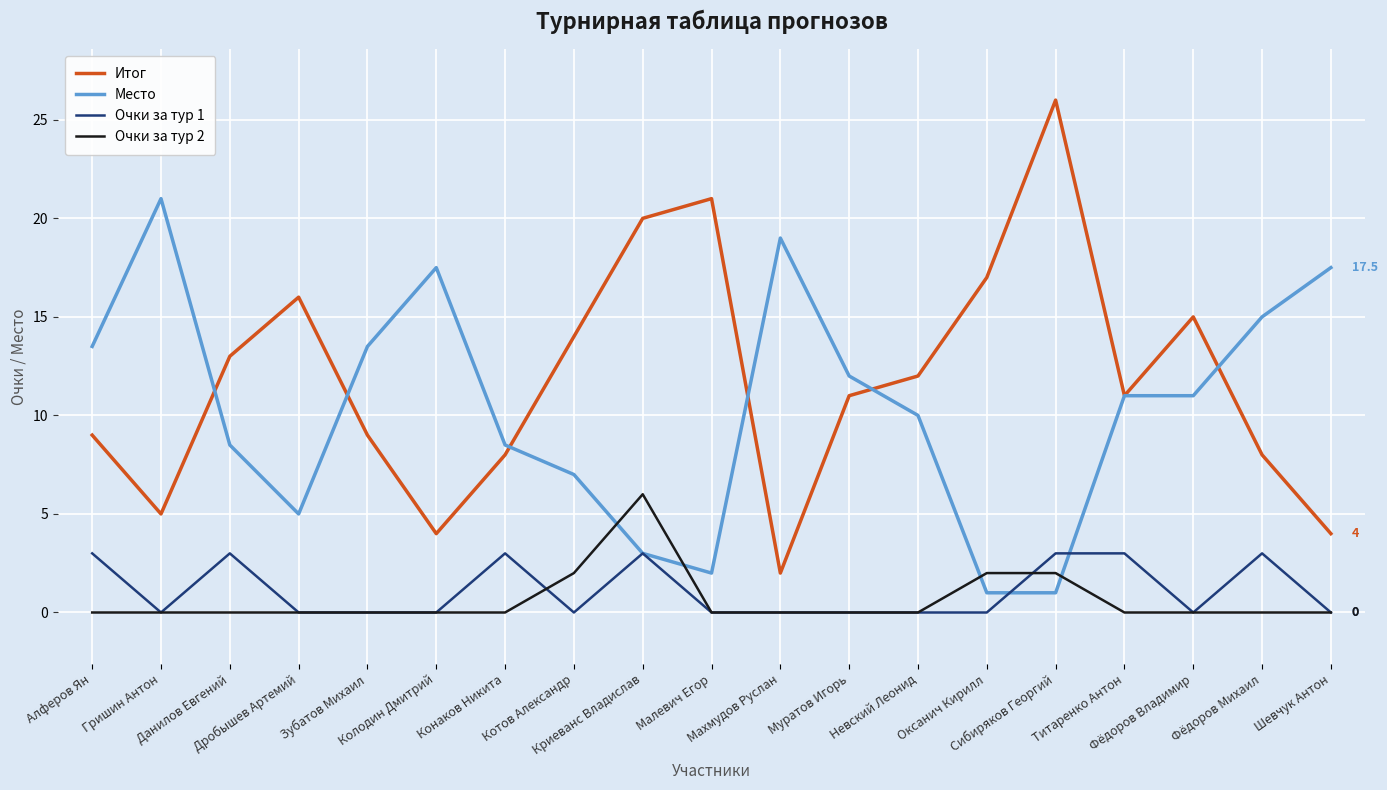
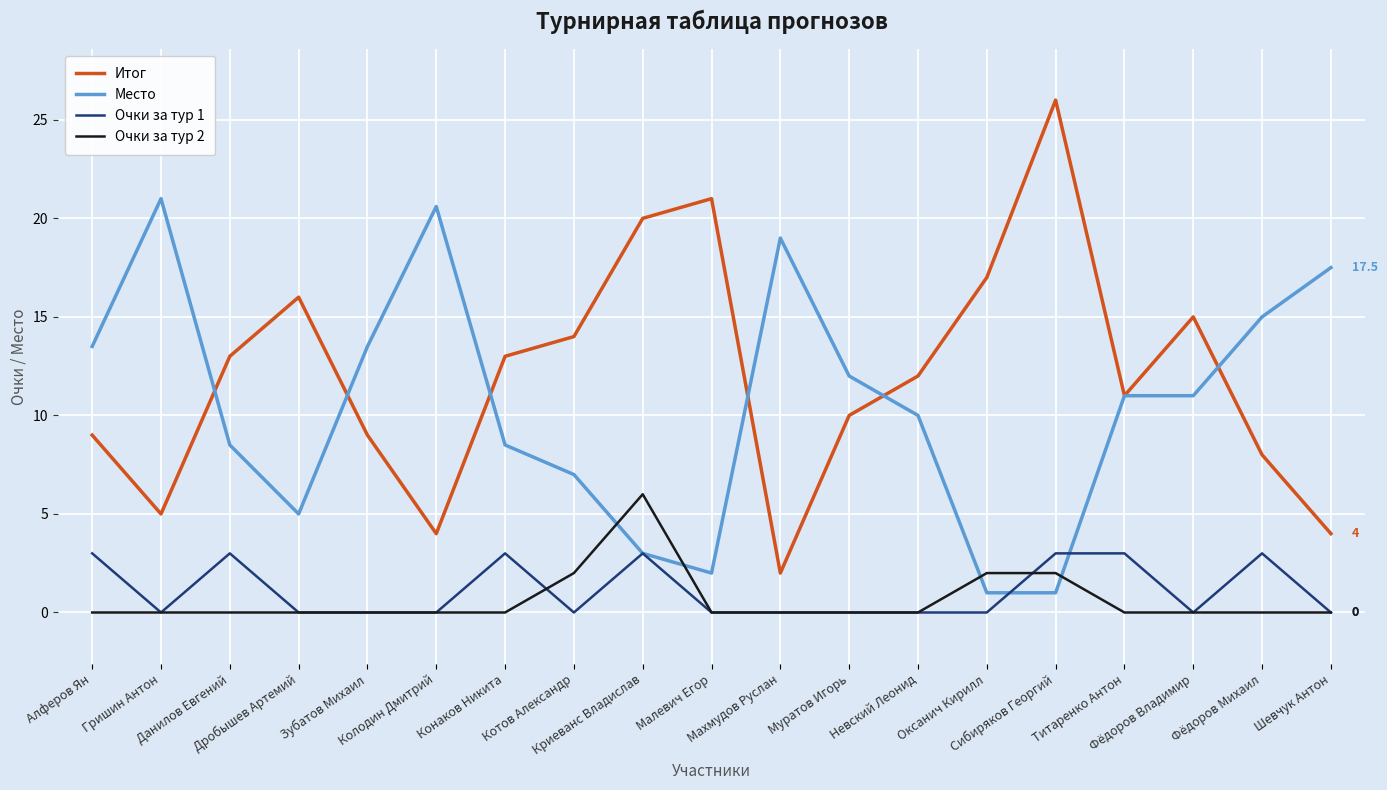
Место, Колодин Дмитрий: 17.5 -> 20.6
Итог, Конаков Никита: 8 -> 13
Итог, Муратов Игорь: 11 -> 10
